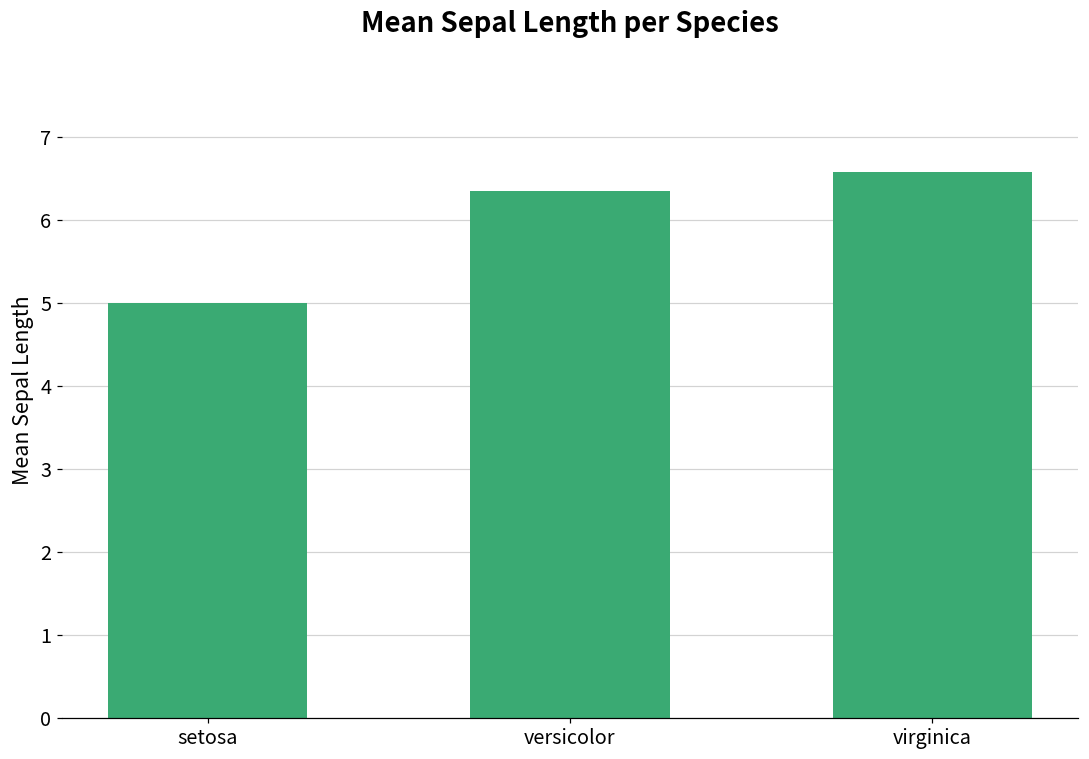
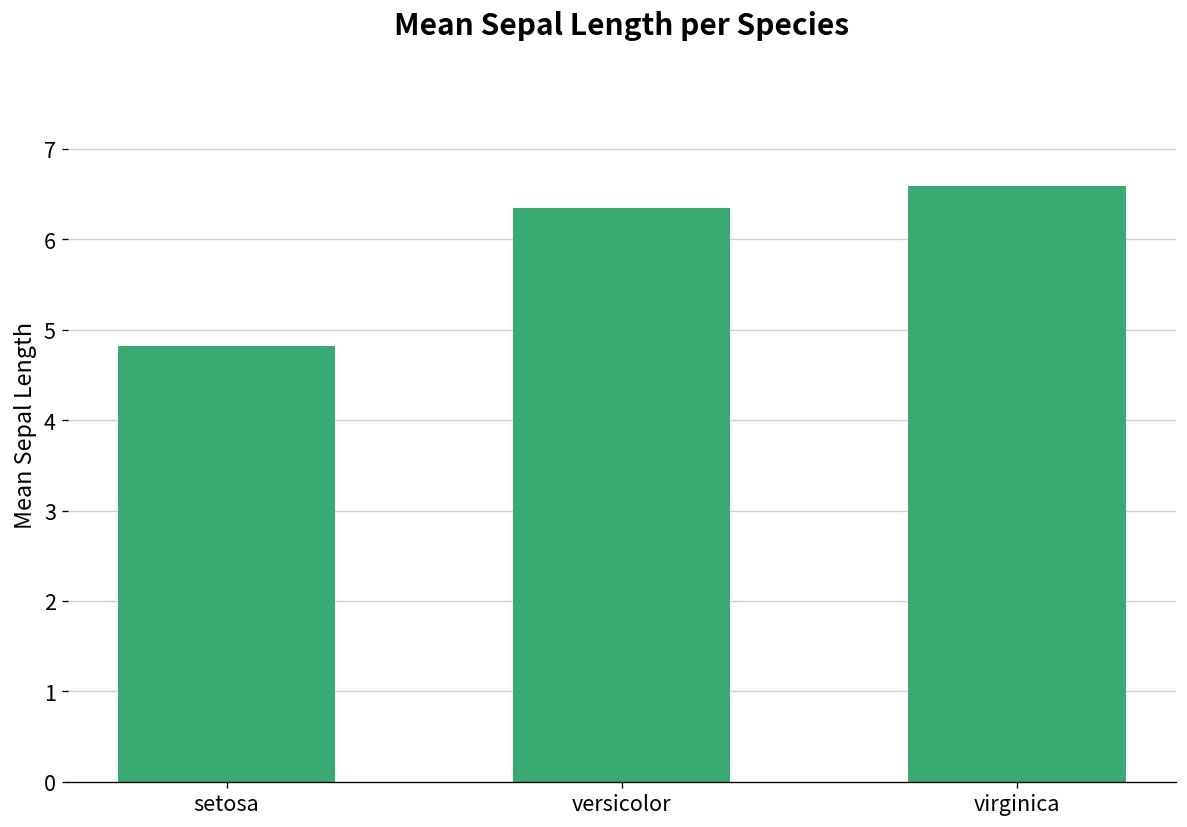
setosa: 5.0 -> 4.8
